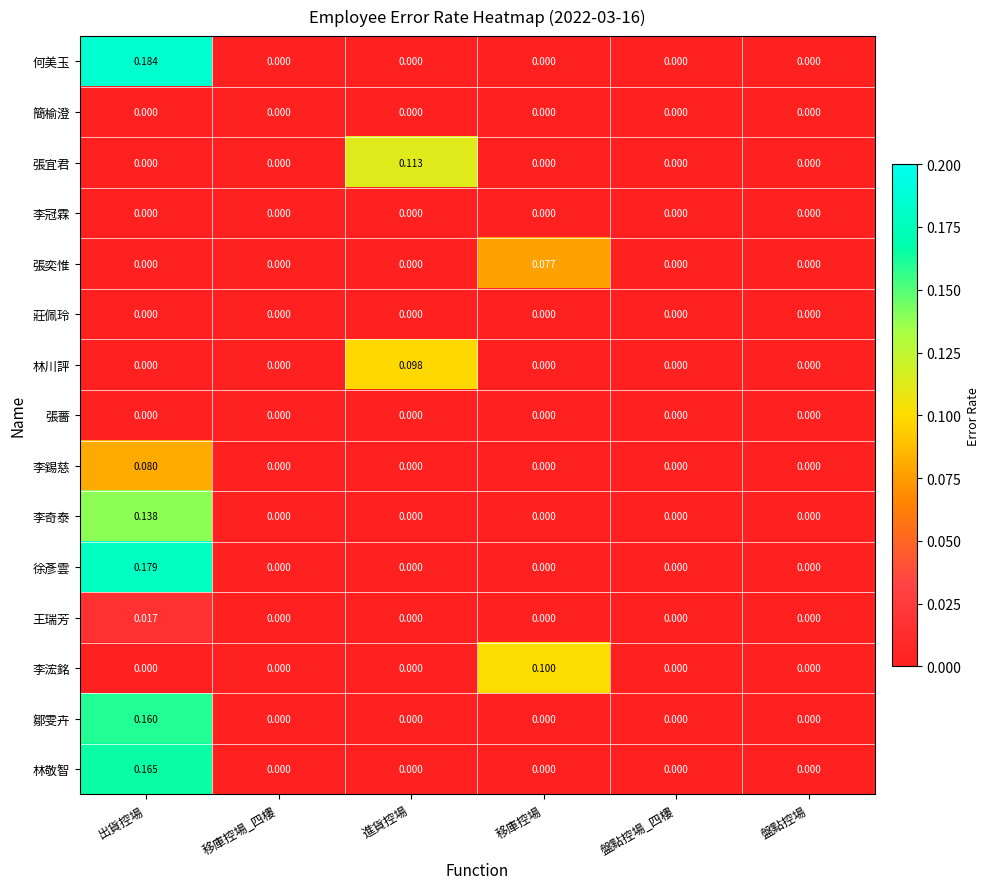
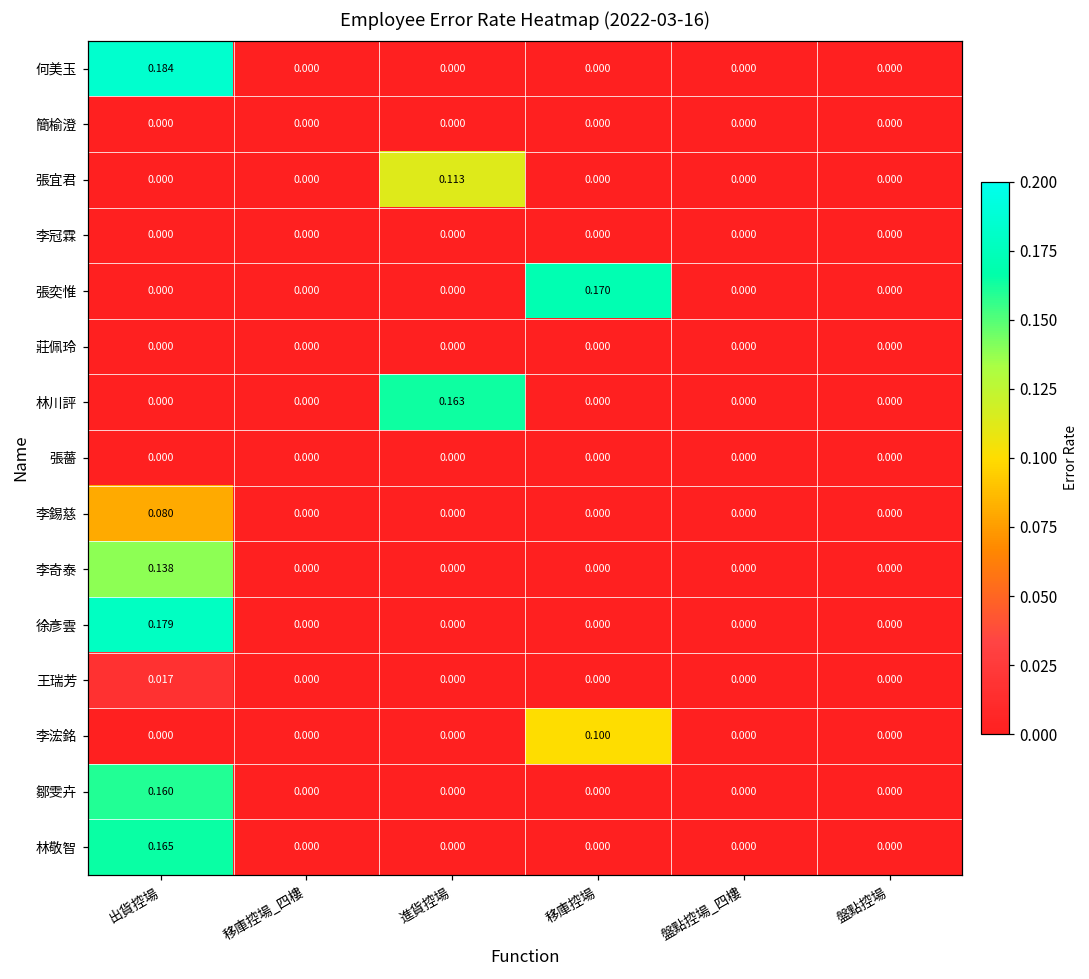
張奕惟, 移庫控場: 0.077 -> 0.170
林川評, 進貨控場: 0.098 -> 0.163
